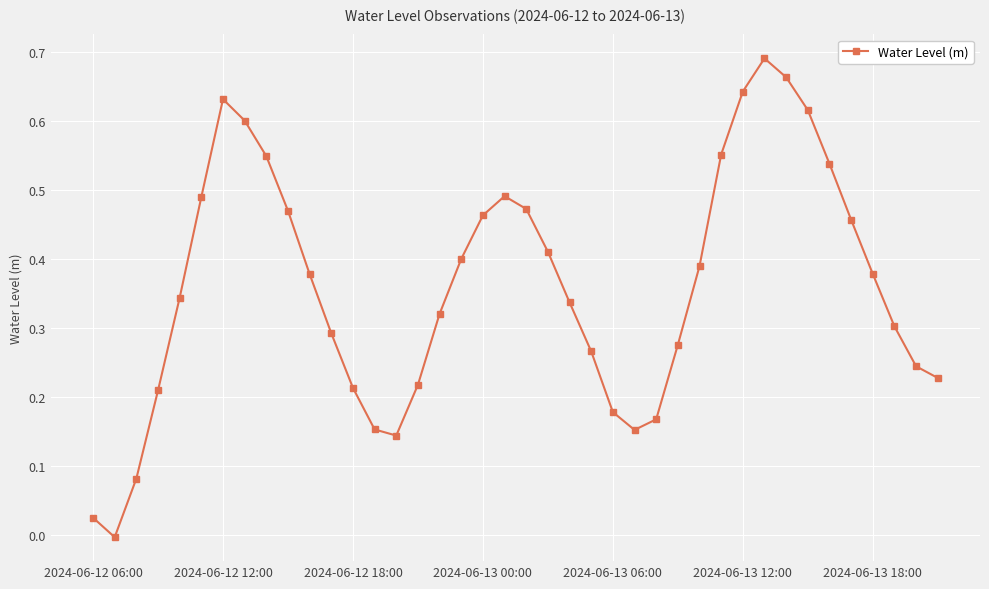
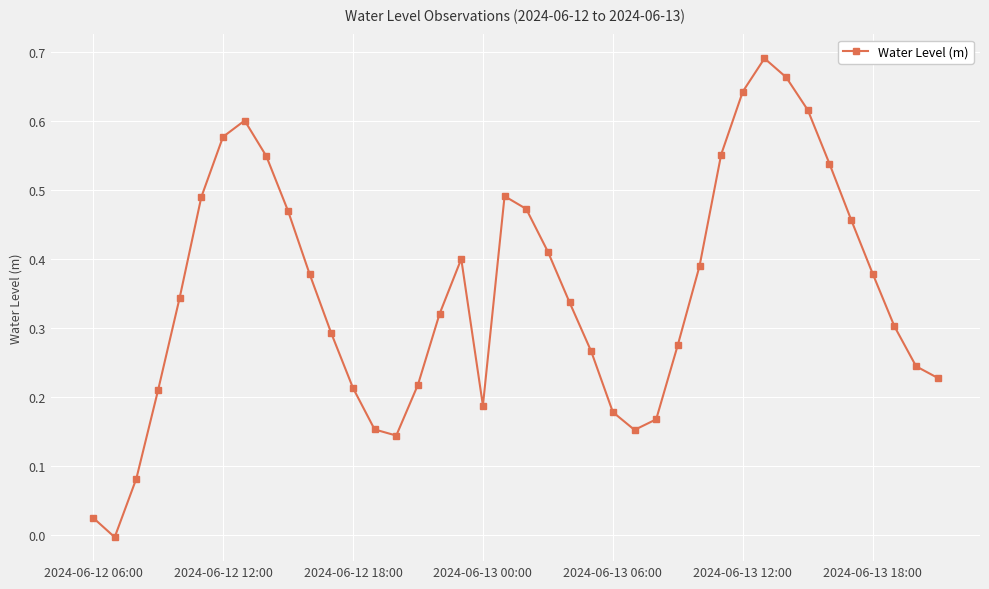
2024-06-12 12:00: 0.63 -> 0.58
2024-06-13 00:00: 0.46 -> 0.19
